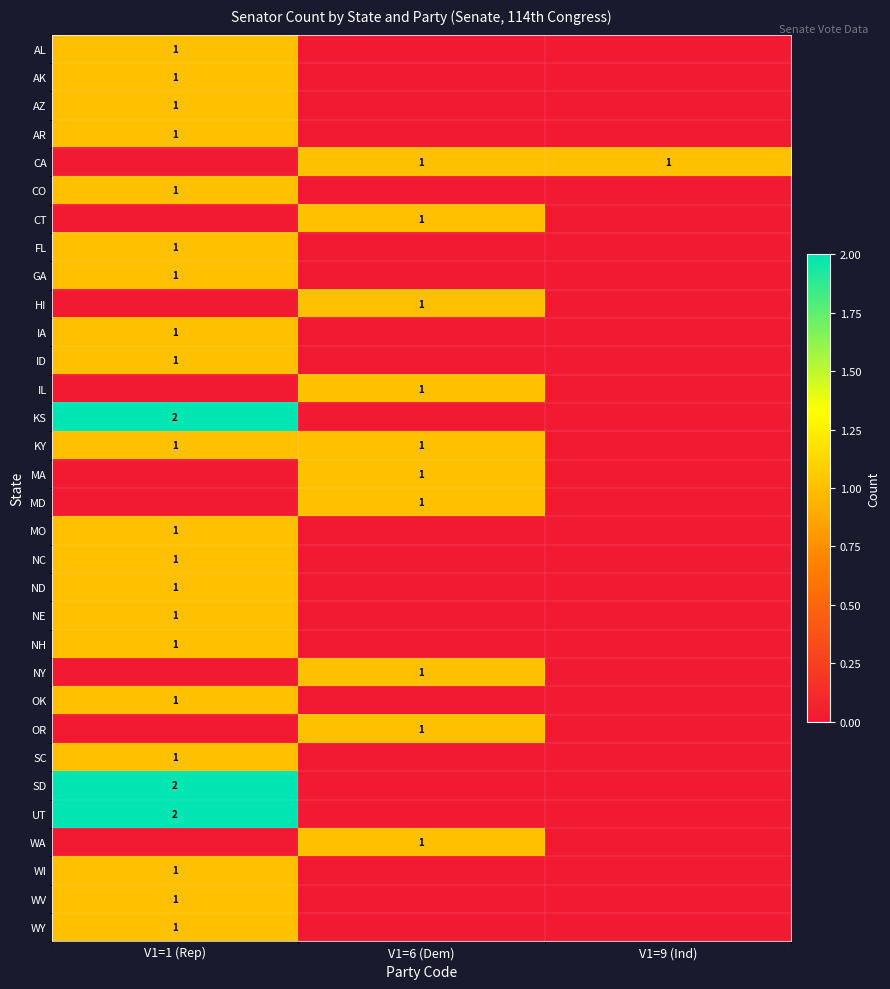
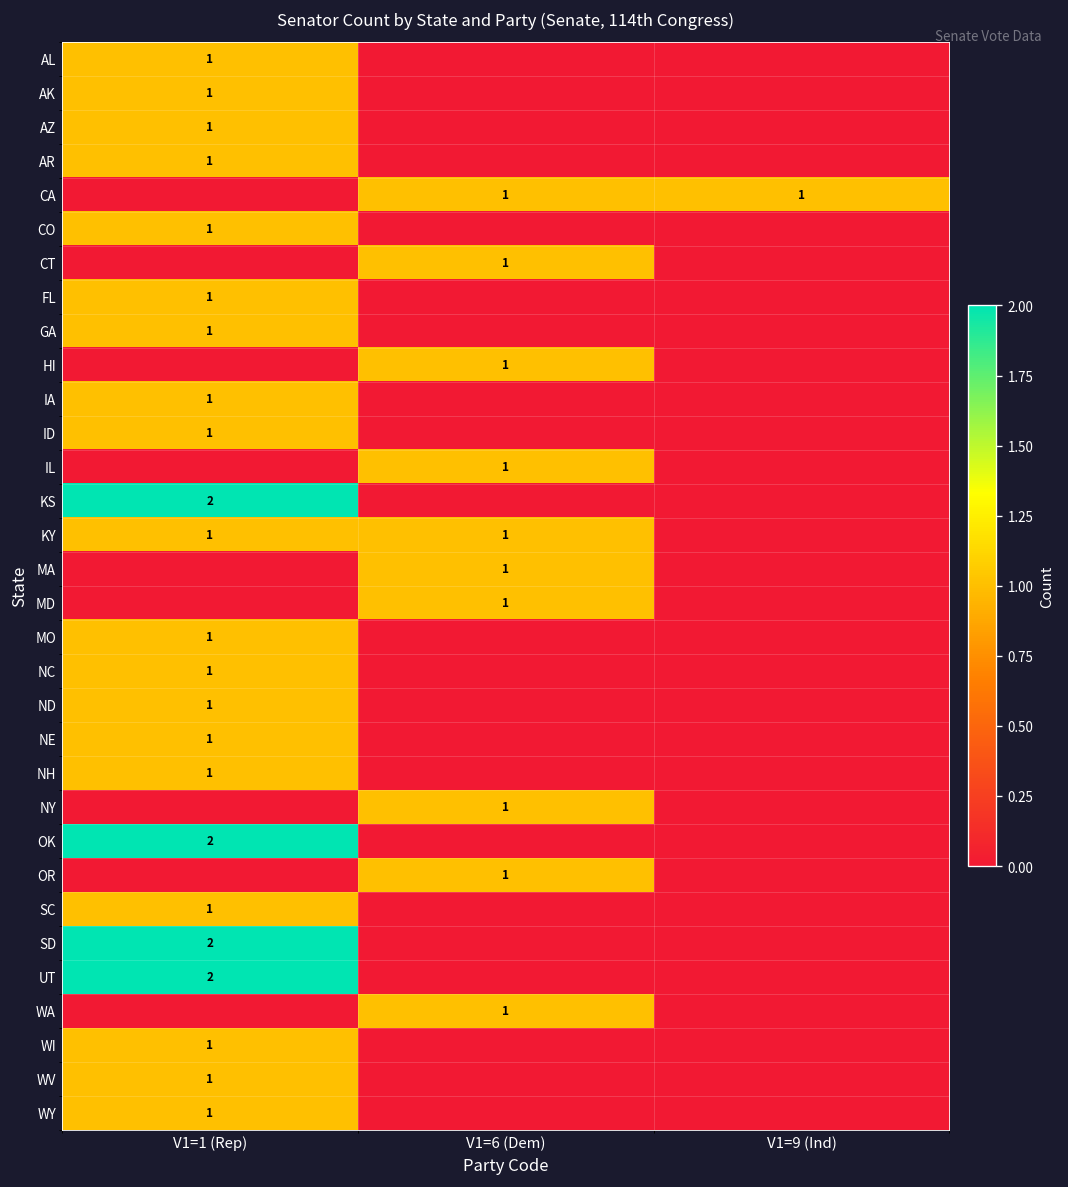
OK, V1=1 (Rep): 1 -> 2
